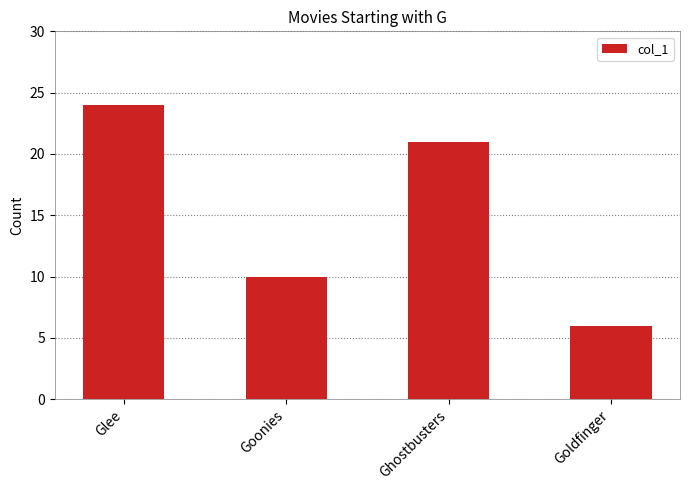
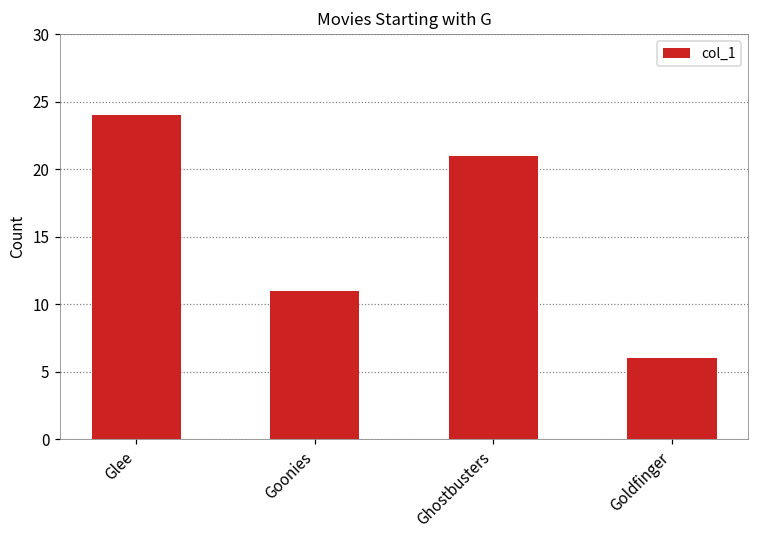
Goonies: 10 -> 11
